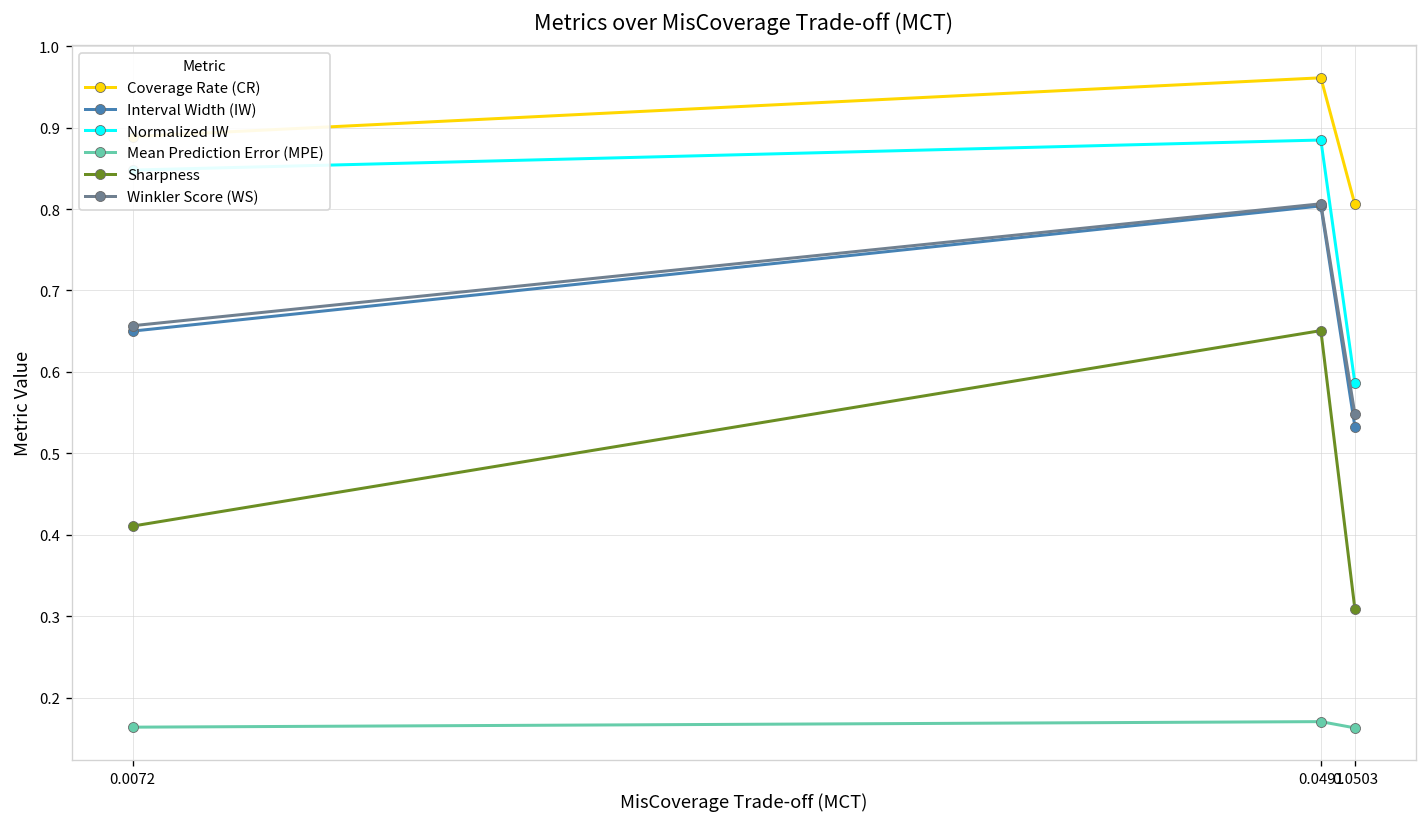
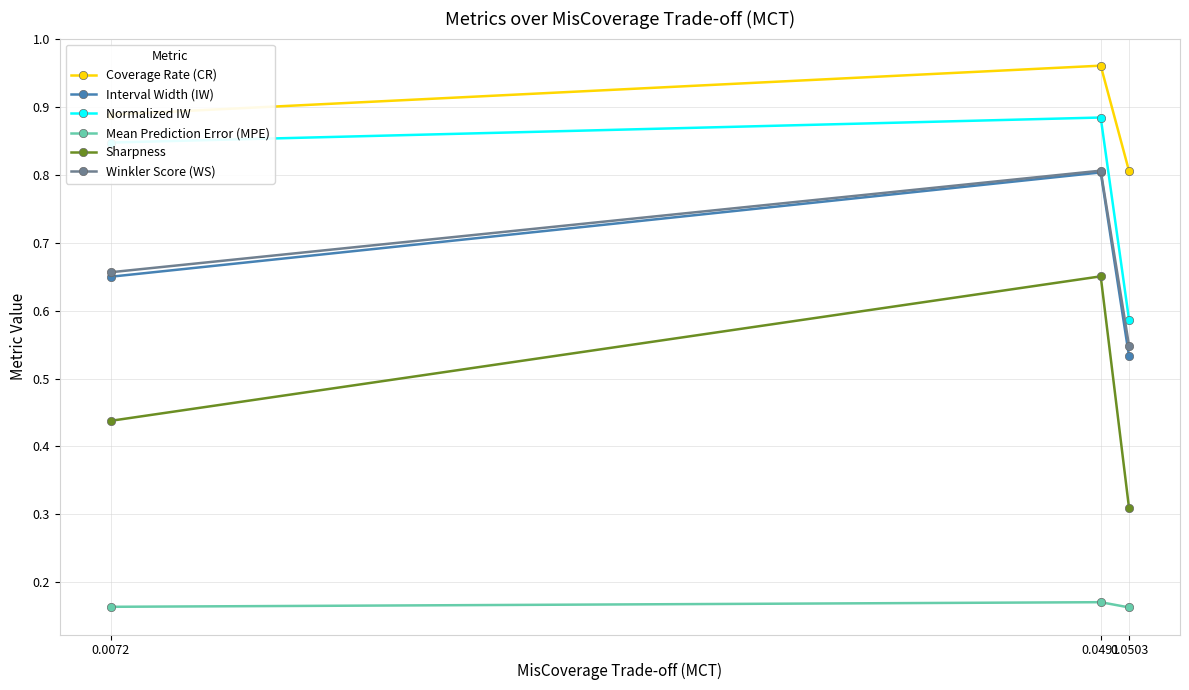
Sharpness, 0.0072: 0.41 -> 0.44
